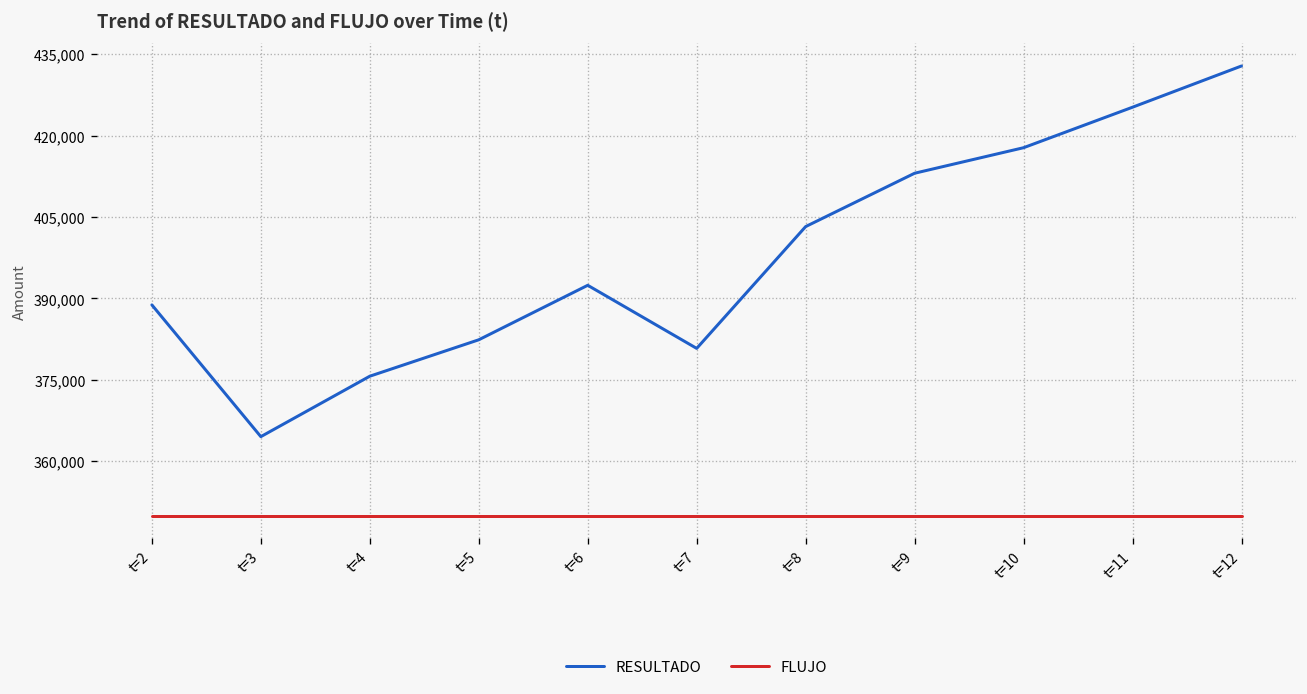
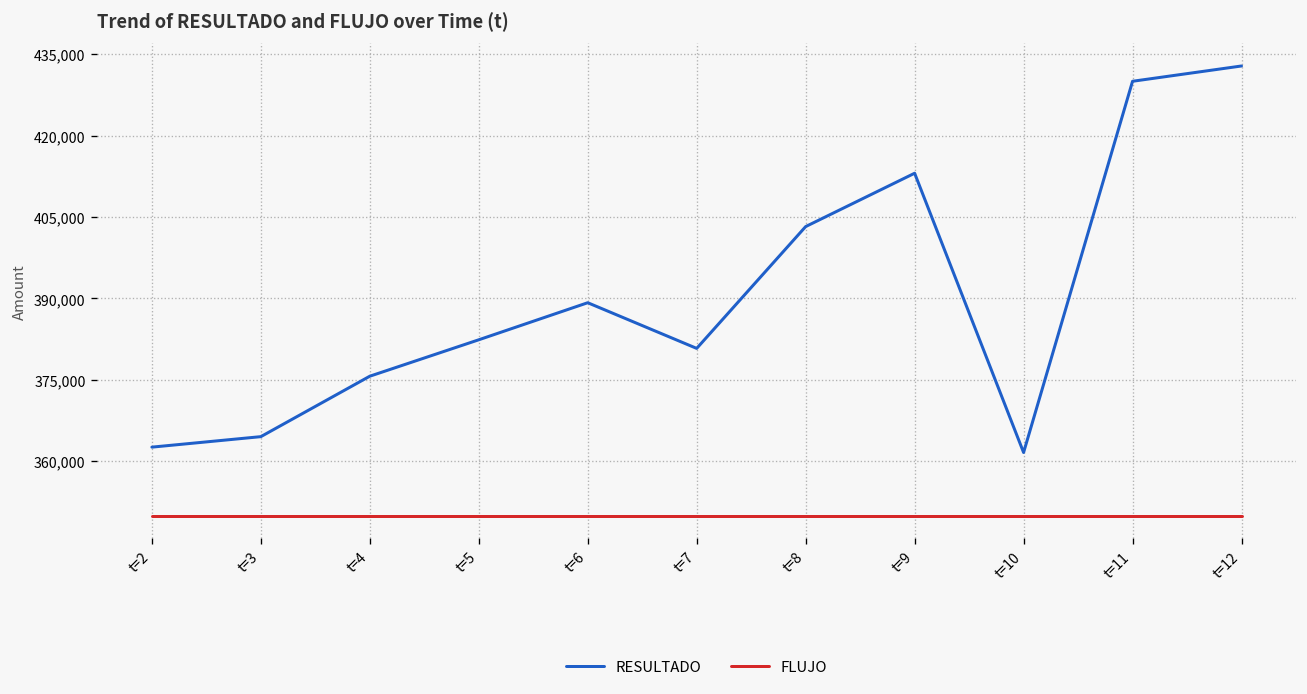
RESULTADO, t=2: 389,000 -> 363,000
RESULTADO, t=6: 392,000 -> 389,000
RESULTADO, t=10: 418,000 -> 362,000
RESULTADO, t=11: 425,000 -> 430,000
